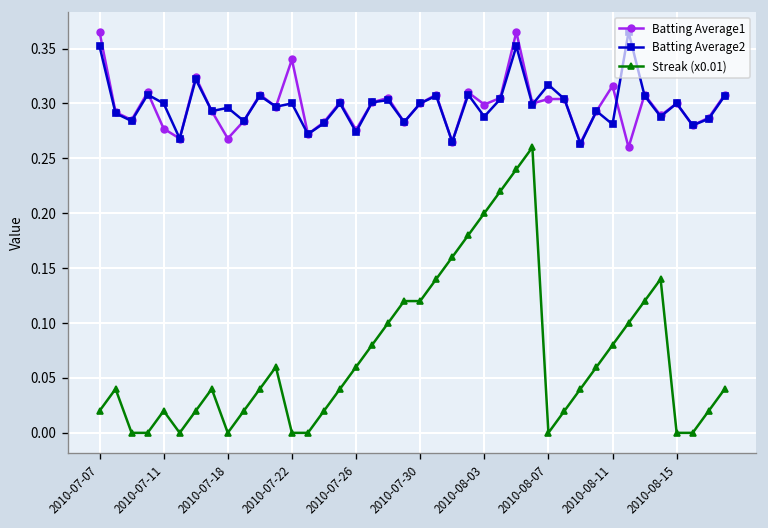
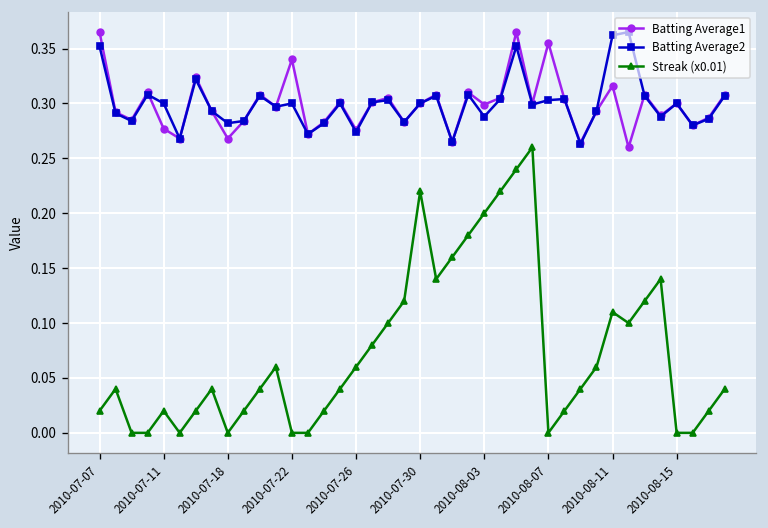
Batting Average2, 2010-07-18: 0.30 -> 0.28
Streak (x0.01), 2010-07-30: 0.12 -> 0.22
Batting Average1, 2010-08-07: 0.30 -> 0.36
Batting Average2, 2010-08-07: 0.32 -> 0.30
Batting Average2, 2010-08-11: 0.28 -> 0.36
Streak (x0.01), 2010-08-11: 0.08 -> 0.11
